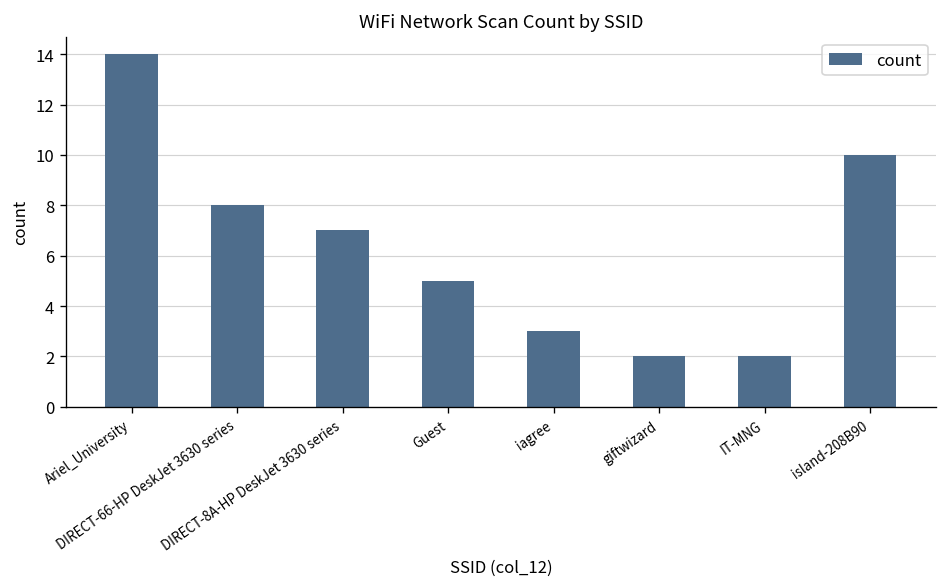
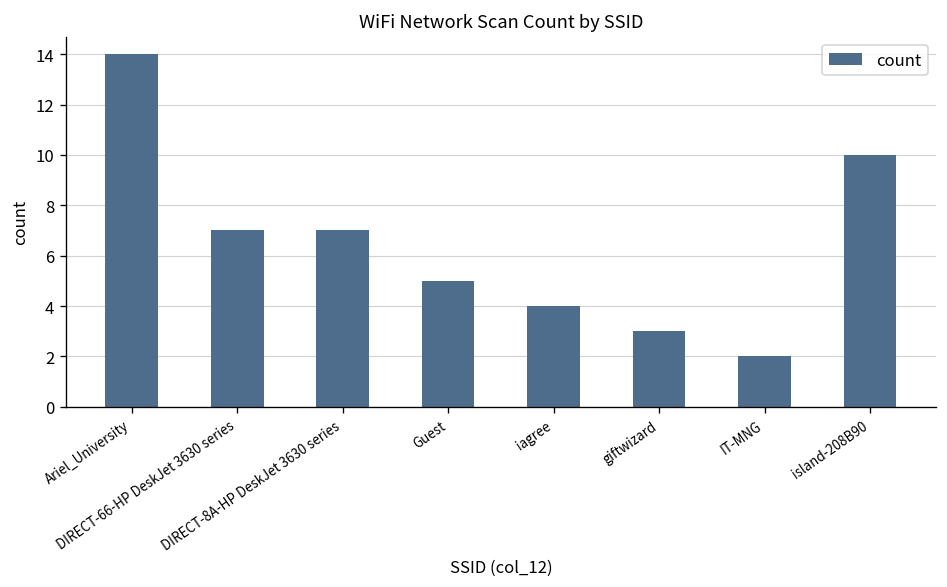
DIRECT-66-HP DeskJet 3630 series: 8 -> 7
iagree: 3 -> 4
giftwizard: 2 -> 3
